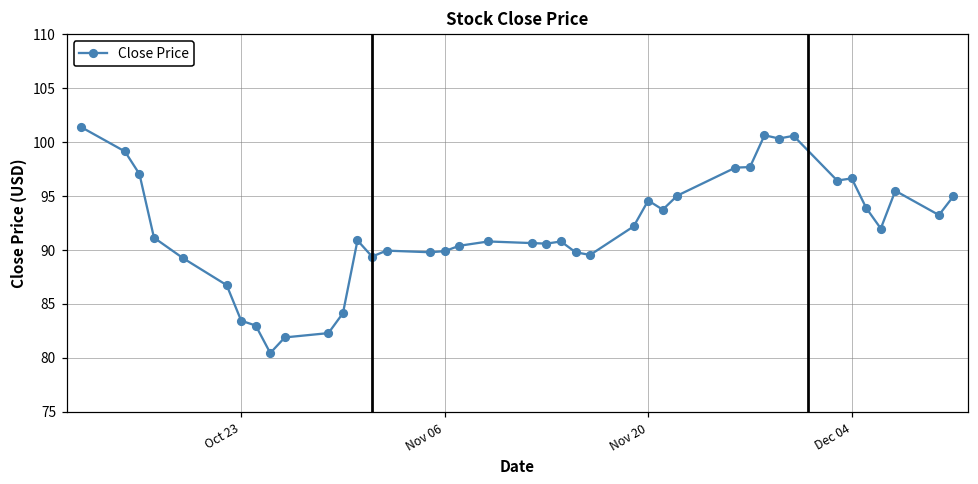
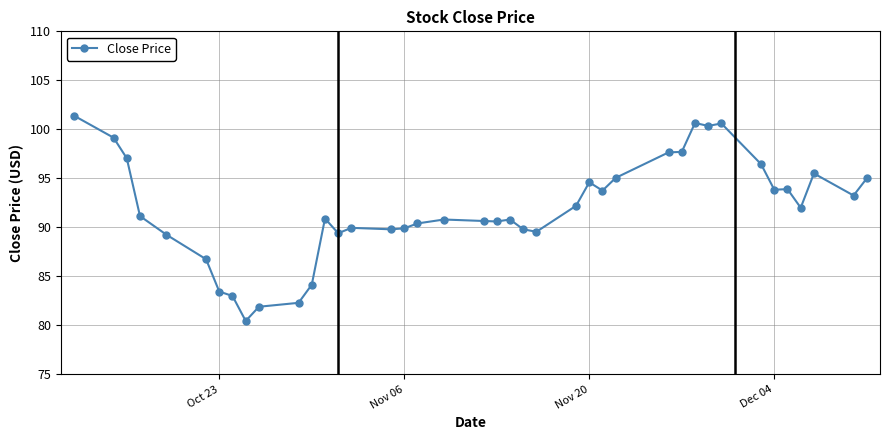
Dec 04: 97 -> 94
